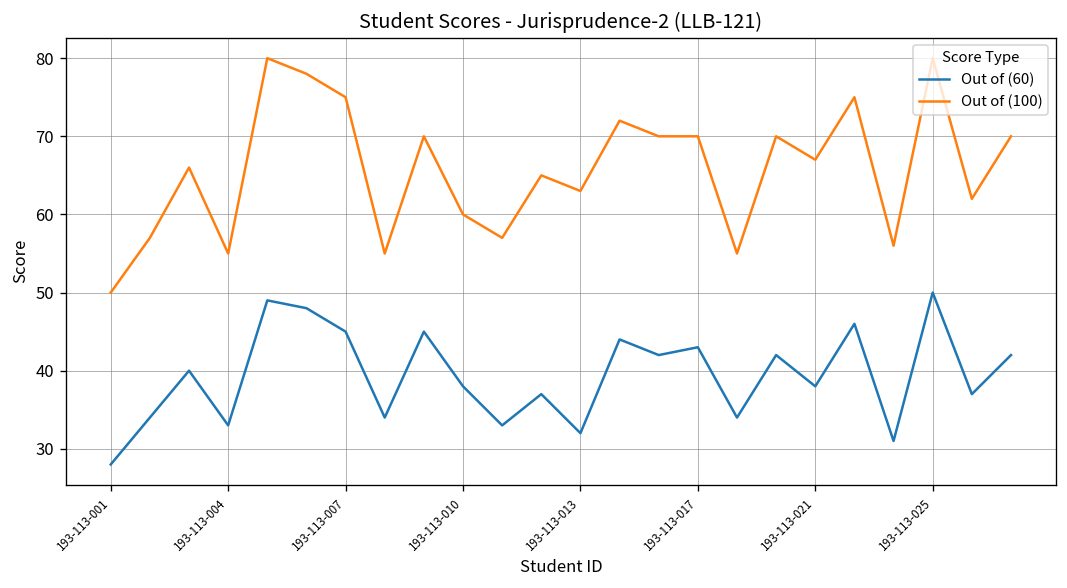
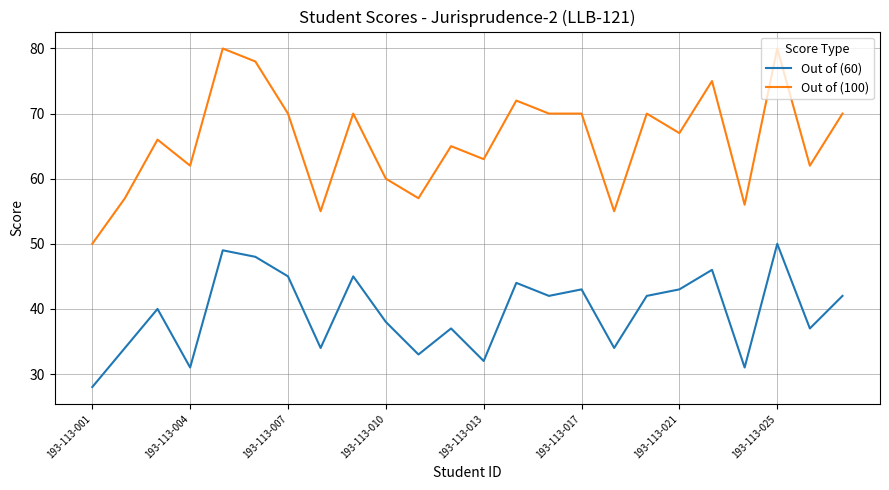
Out of (60), 193-113-004: 33 -> 31
Out of (100), 193-113-004: 55 -> 62
Out of (100), 193-113-007: 75 -> 70
Out of (60), 193-113-021: 38 -> 43
